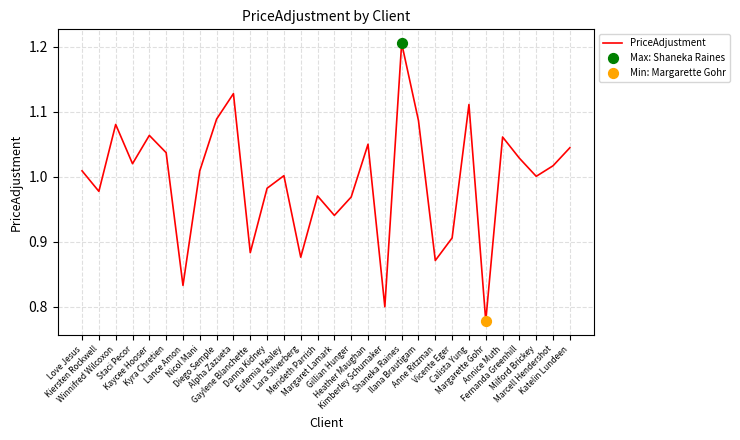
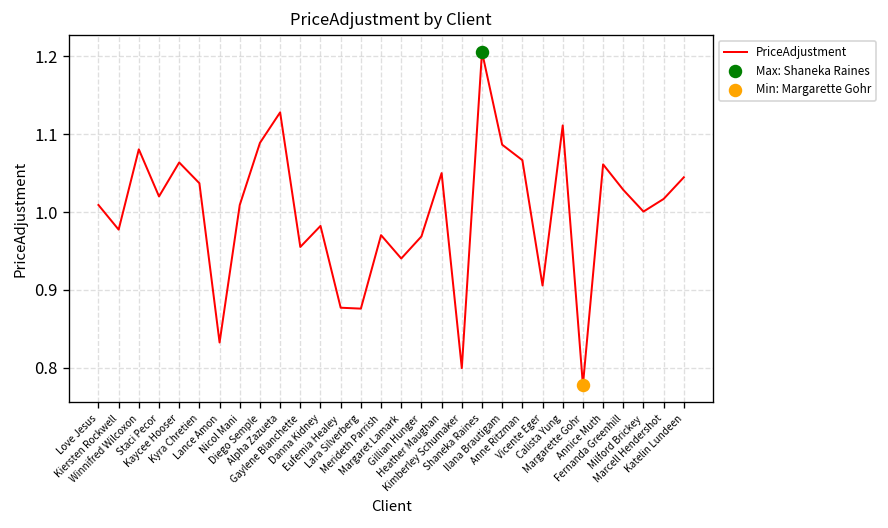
PriceAdjustment, Gaylene Blanchette: 0.88 -> 0.96
PriceAdjustment, Eufemia Healey: 1.00 -> 0.88
PriceAdjustment, Anne Ritzman: 0.87 -> 1.07
